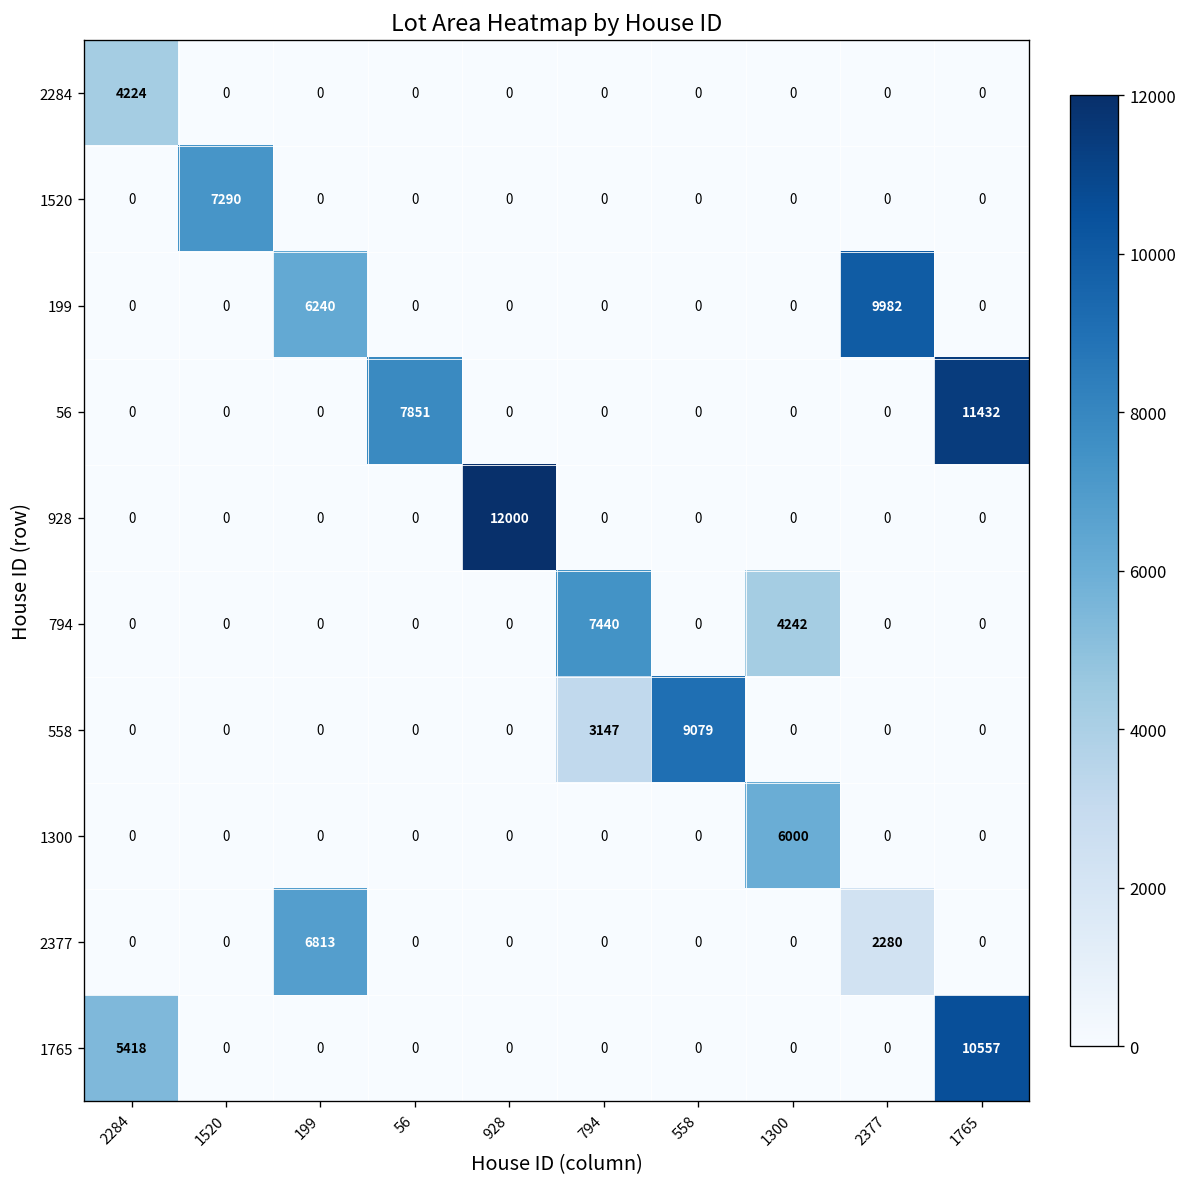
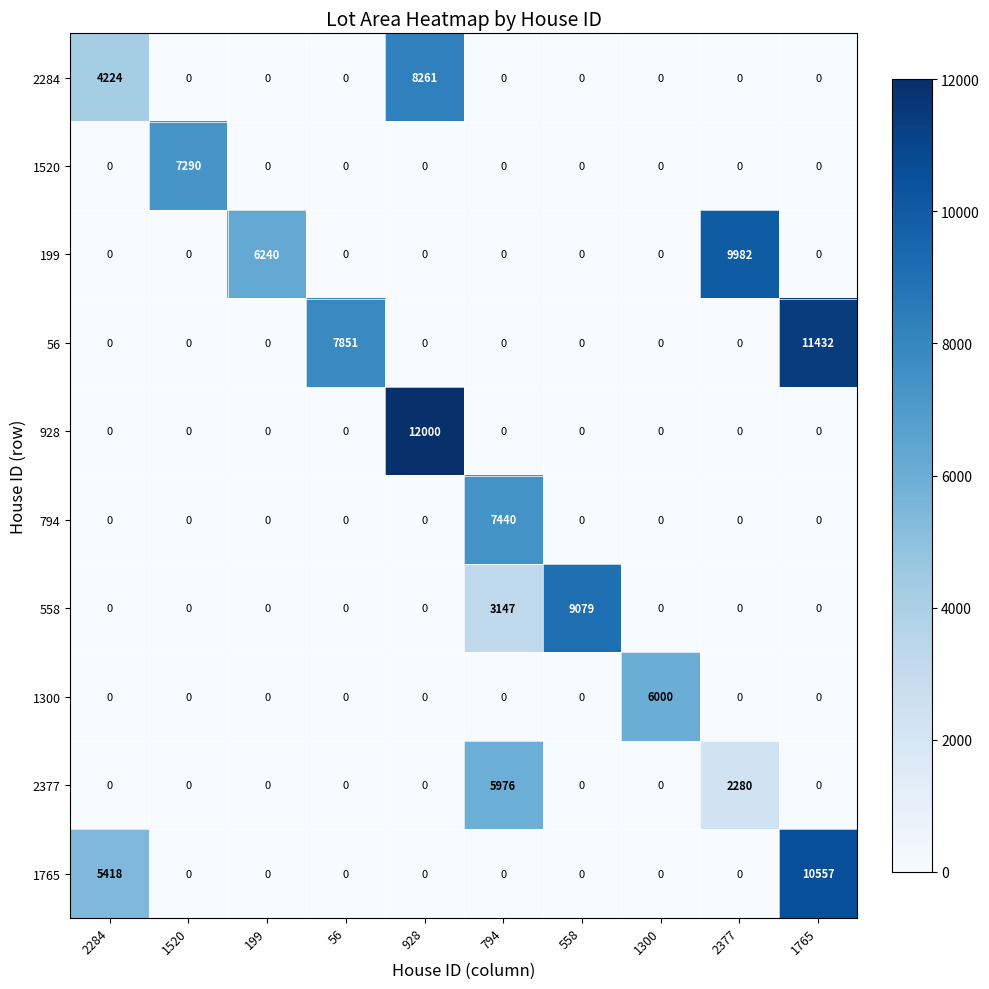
2284, 928: 0 -> 8261
794, 1300: 4242 -> 0
2377, 199: 6813 -> 0
2377, 794: 0 -> 5976
